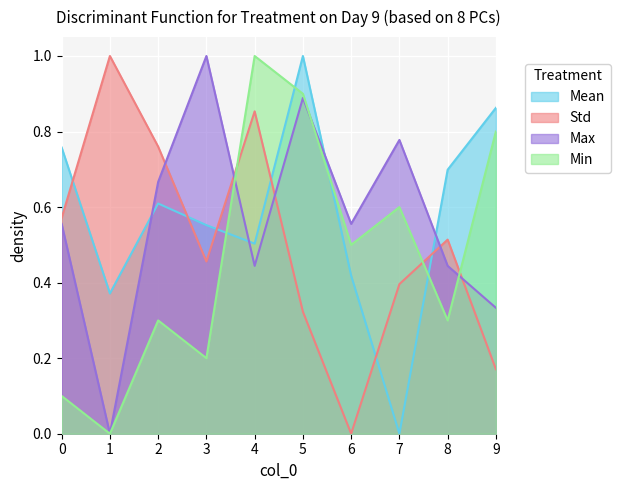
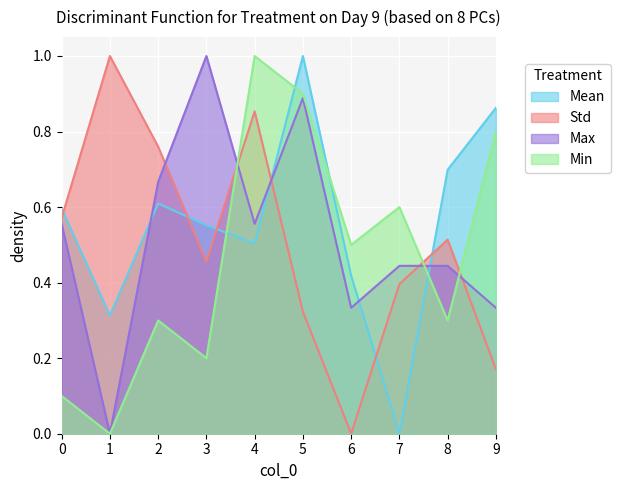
Mean, 0: 0.76 -> 0.60
Mean, 1: 0.37 -> 0.31
Max, 4: 0.44 -> 0.56
Max, 6: 0.56 -> 0.33
Max, 7: 0.78 -> 0.44
